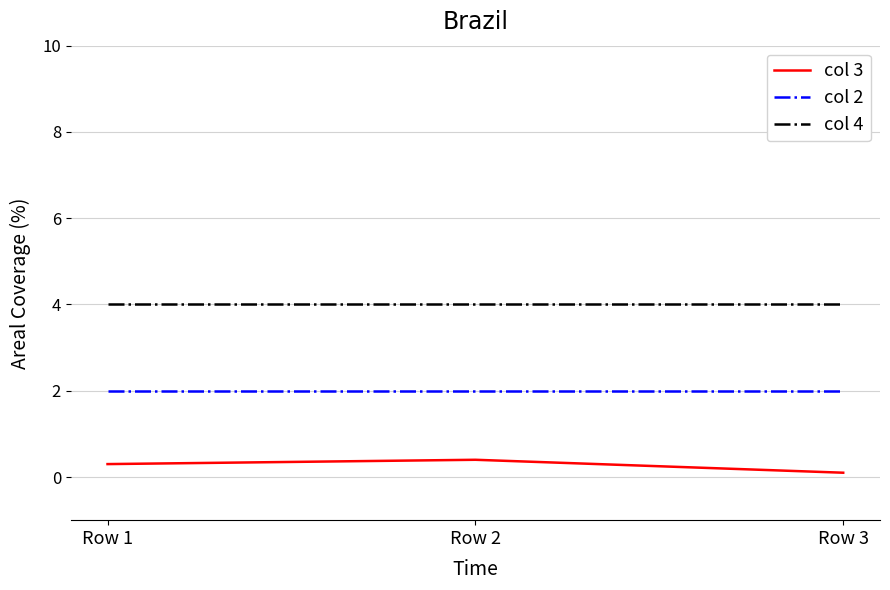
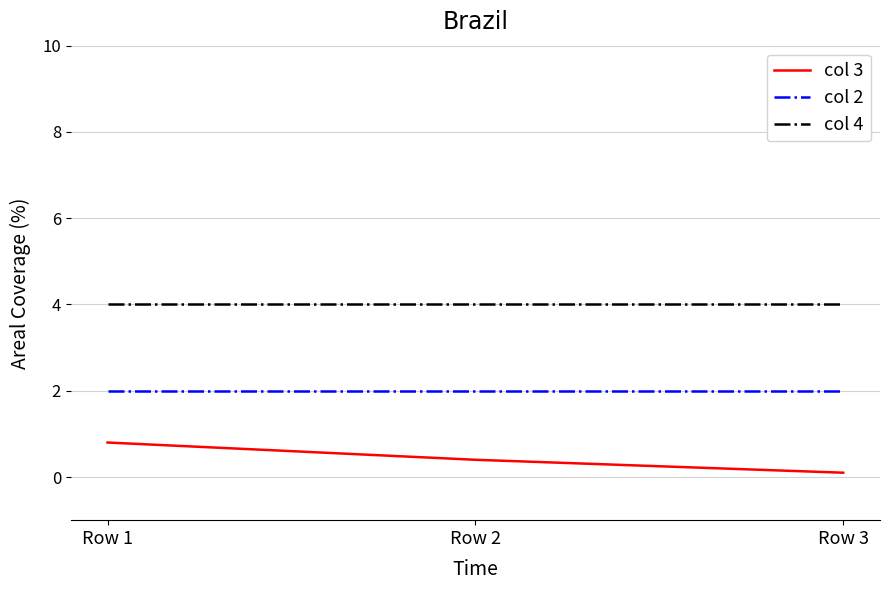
col 3, Row 1: 0.3 -> 0.8
